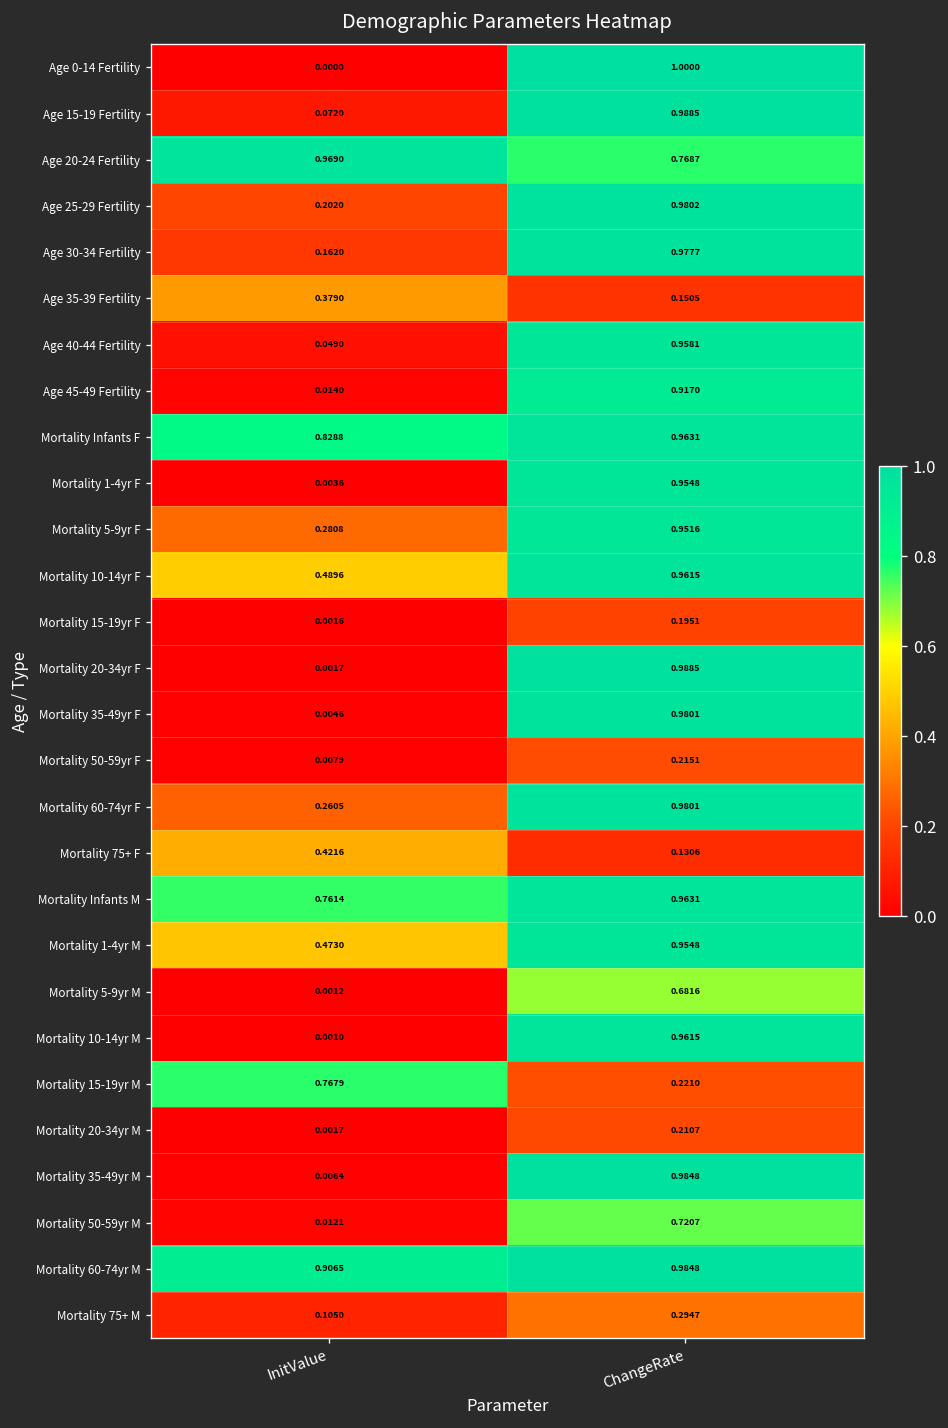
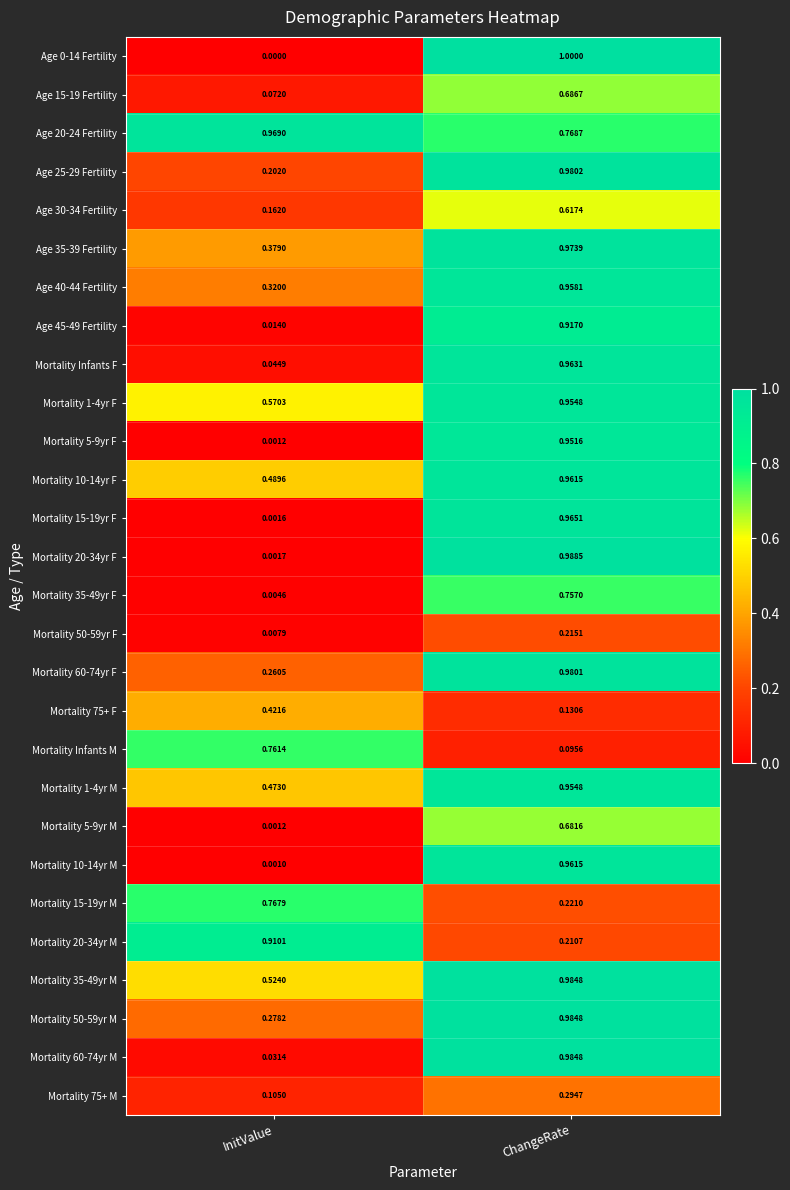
Age 15-19 Fertility, ChangeRate: 0.9885 -> 0.6867
Age 30-34 Fertility, ChangeRate: 0.9777 -> 0.6174
Age 35-39 Fertility, ChangeRate: 0.1505 -> 0.9739
Age 40-44 Fertility, InitValue: 0.0490 -> 0.3200
Mortality Infants F, InitValue: 0.8288 -> 0.0449
Mortality 1-4yr F, InitValue: 0.0036 -> 0.5703
Mortality 5-9yr F, InitValue: 0.2808 -> 0.0012
Mortality 15-19yr F, ChangeRate: 0.1951 -> 0.9651
Mortality 35-49yr F, ChangeRate: 0.9801 -> 0.7570
Mortality Infants M, ChangeRate: 0.9631 -> 0.0956
Mortality 20-34yr M, InitValue: 0.0017 -> 0.9101
Mortality 35-49yr M, InitValue: 0.0064 -> 0.5240
Mortality 50-59yr M, InitValue: 0.0121 -> 0.2782
Mortality 50-59yr M, ChangeRate: 0.7207 -> 0.9848
Mortality 60-74yr M, InitValue: 0.9065 -> 0.0314
